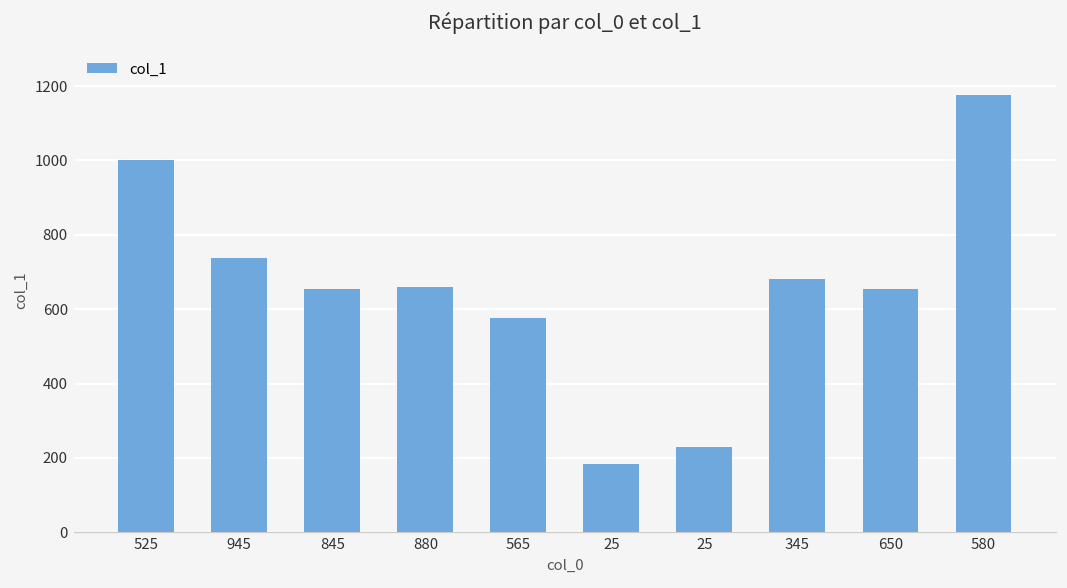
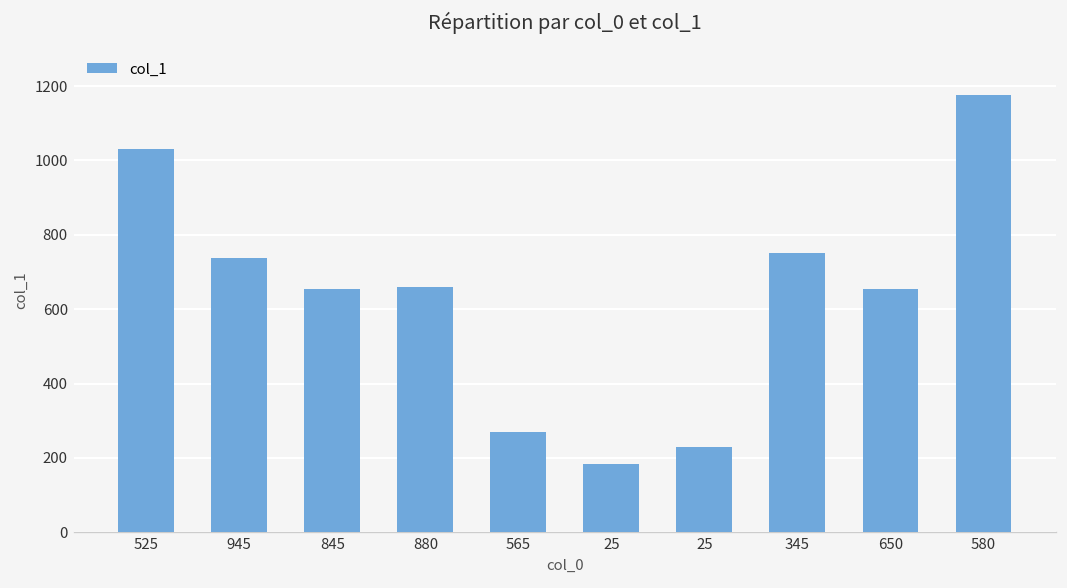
525: 1000 -> 1030
565: 580 -> 270
345: 680 -> 750
